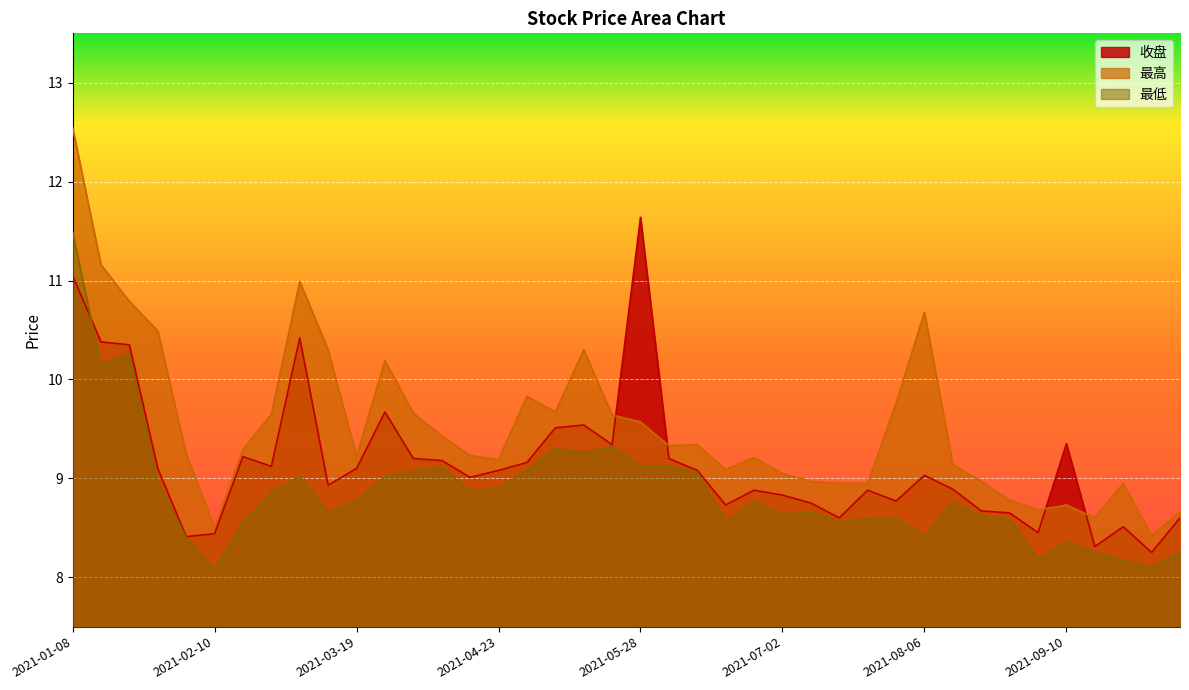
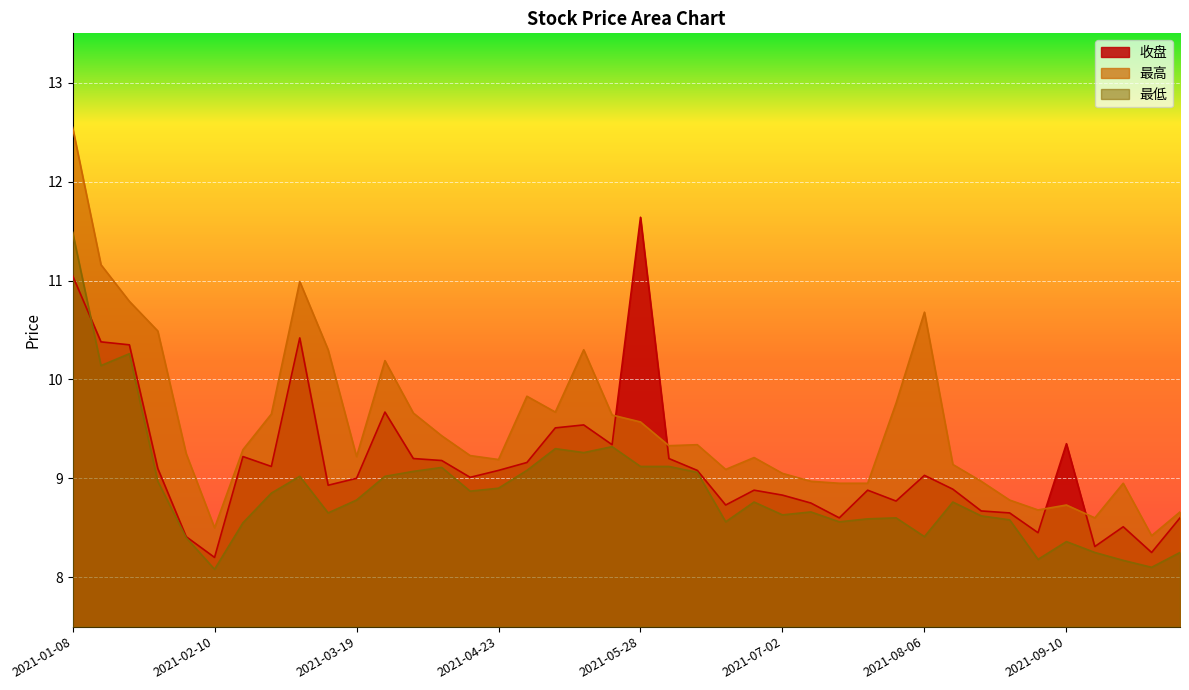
收盘, 2021-02-10: 8.4 -> 8.2
收盘, 2021-03-19: 9.1 -> 9.0
